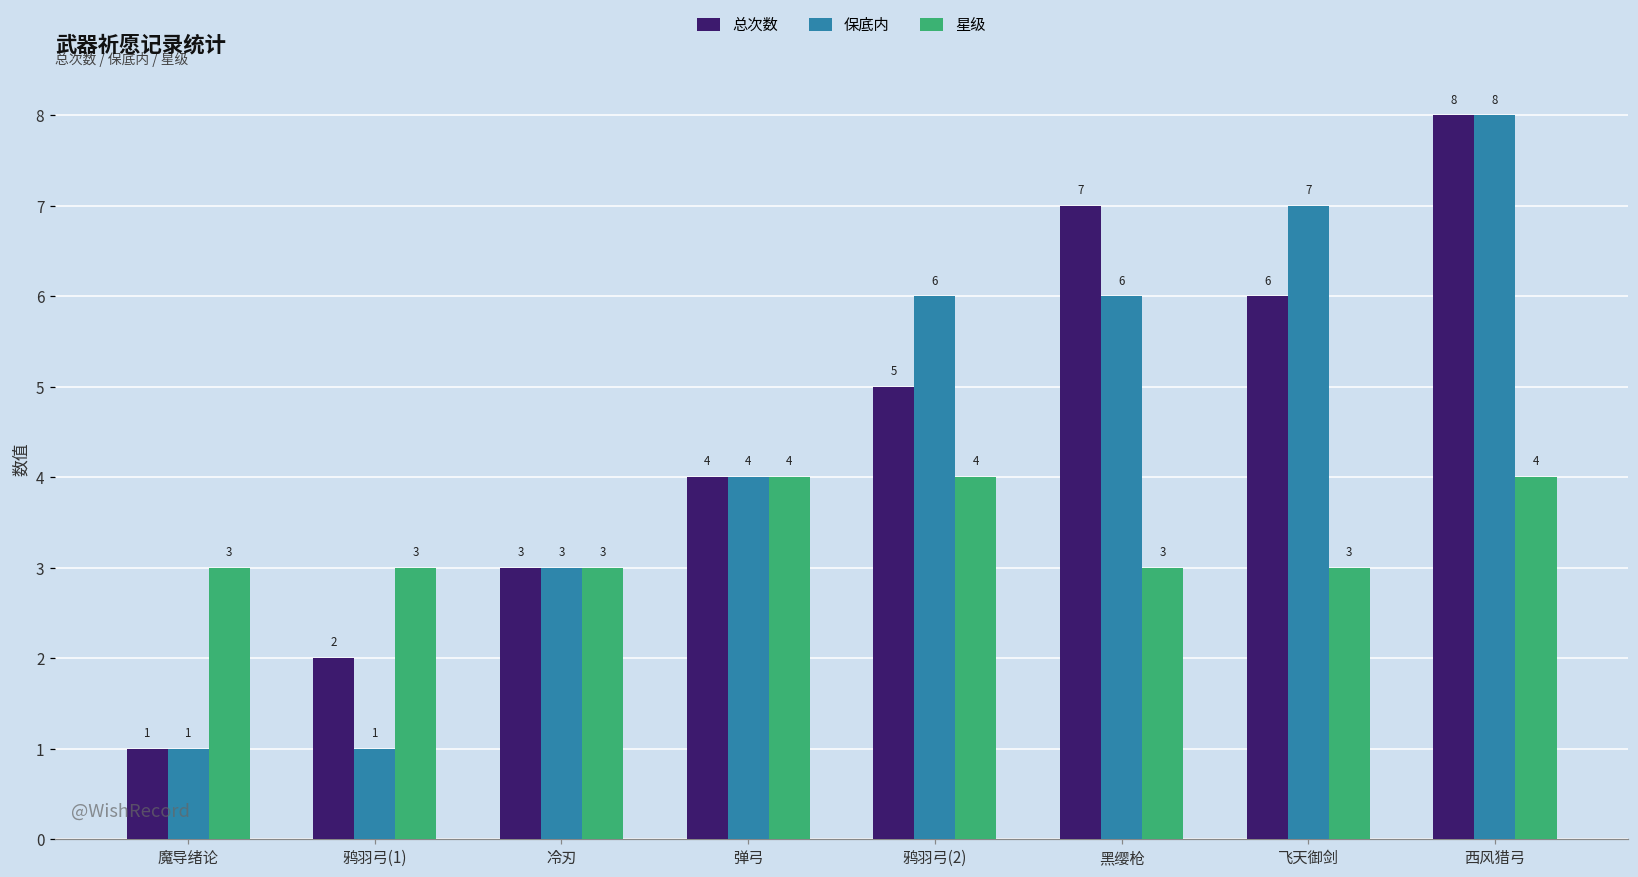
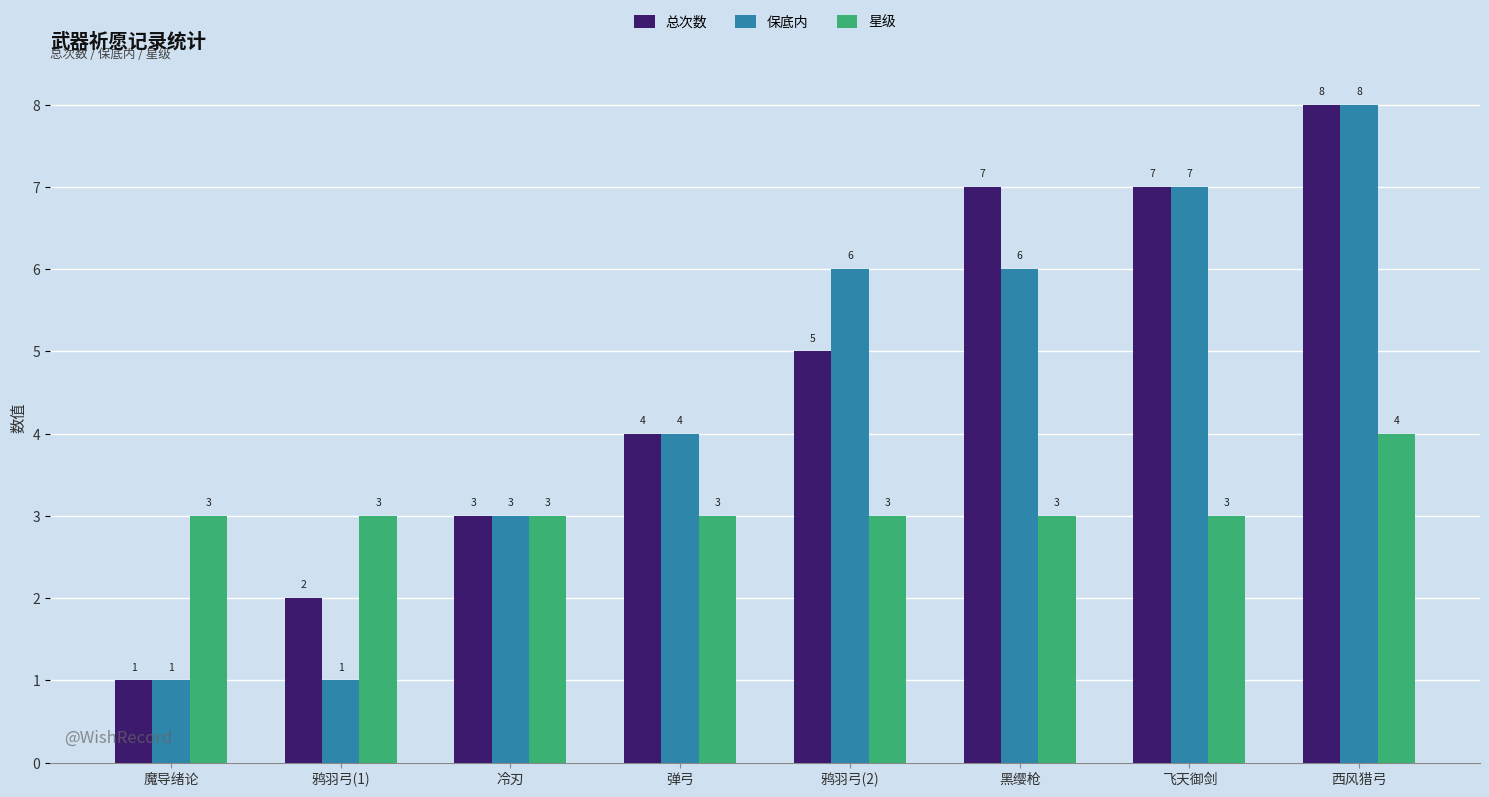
星级, 弹弓: 4 -> 3
星级, 鸦羽弓(2): 4 -> 3
总次数, 飞天御剑: 6 -> 7
